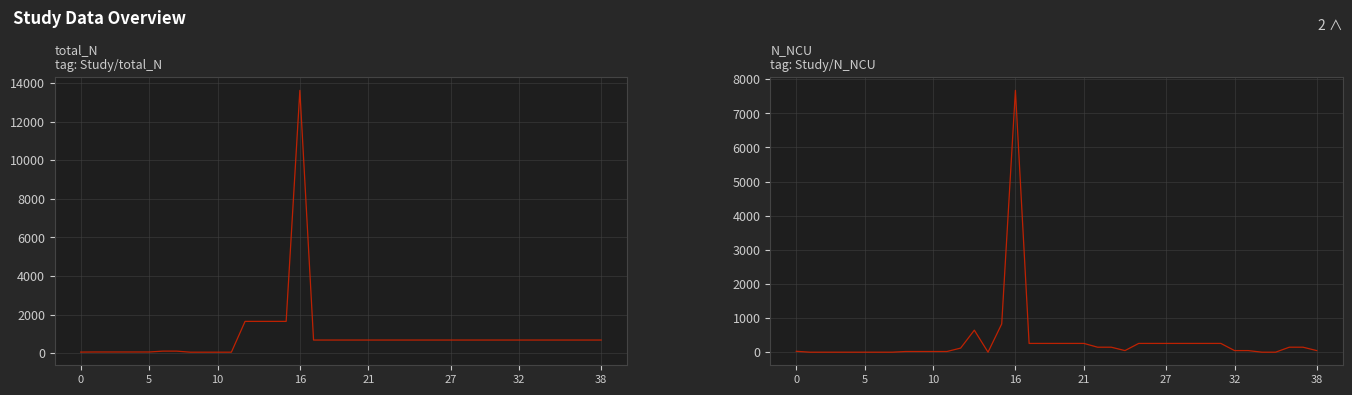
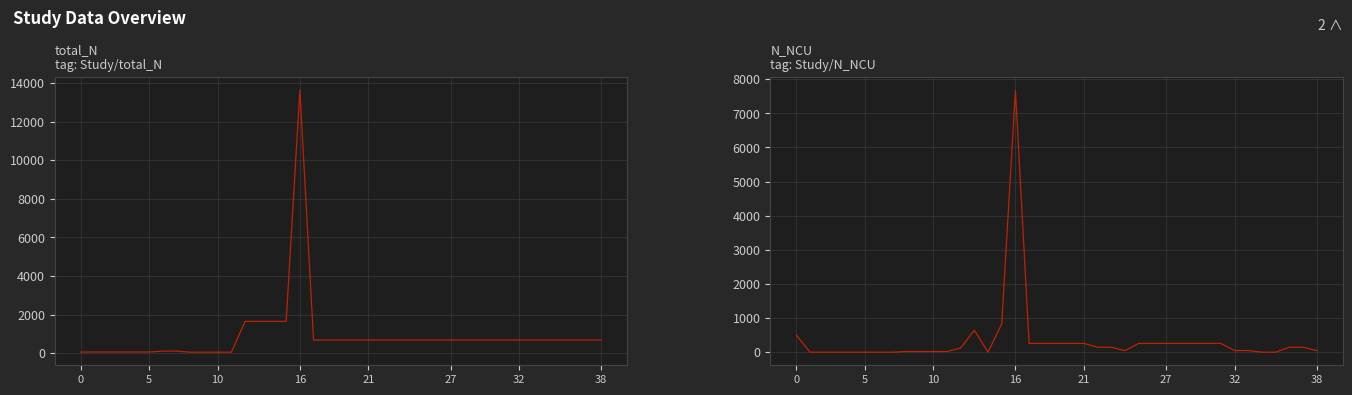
N_NCU tag: Study/N_NCU, 0: 0 -> 500
